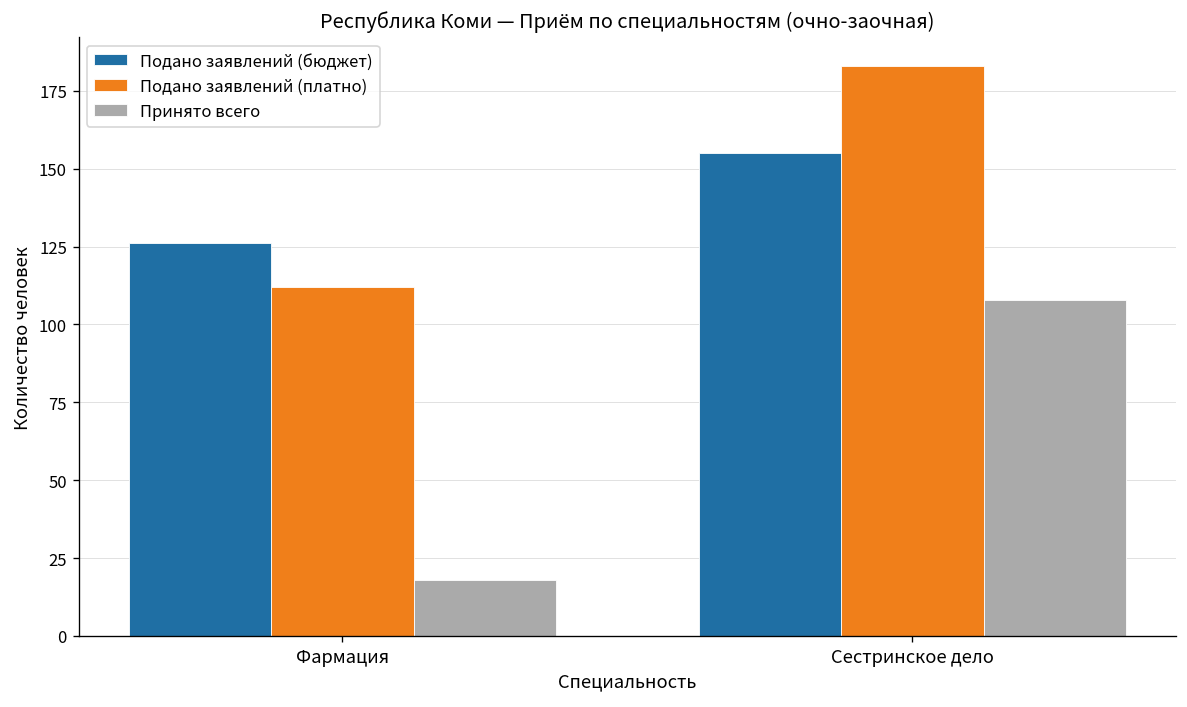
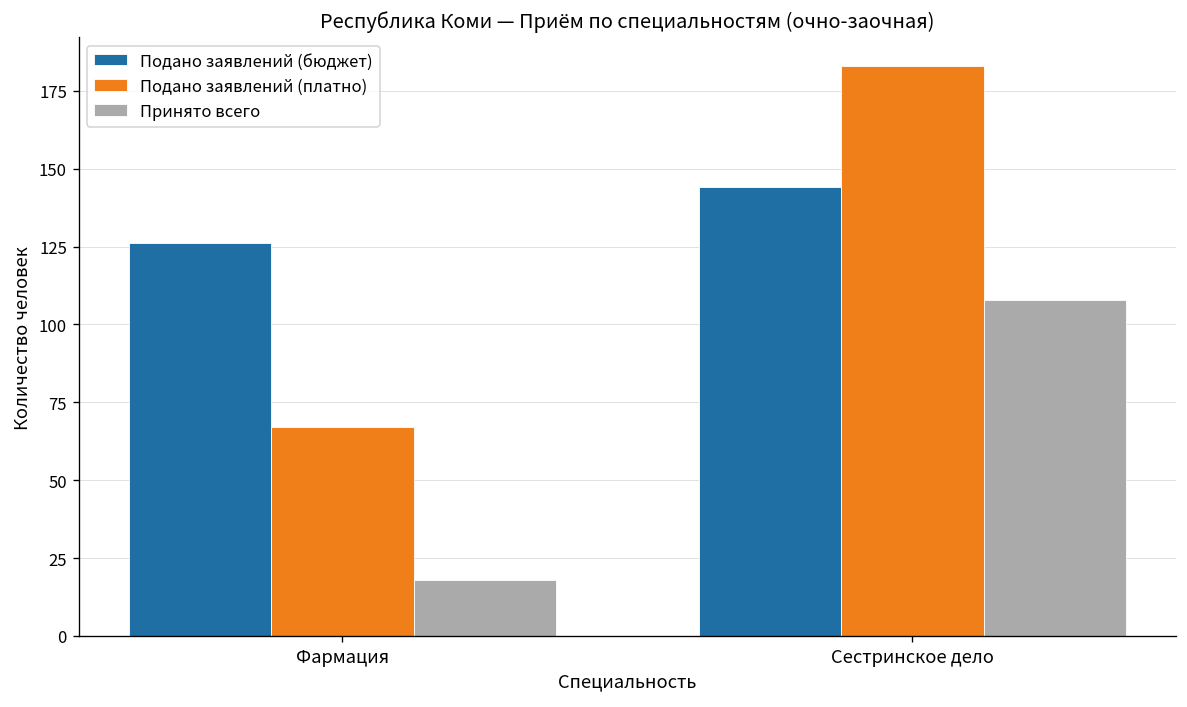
Подано заявлений (платно), Фармация: 112 -> 67
Подано заявлений (бюджет), Сестринское дело: 155 -> 144
